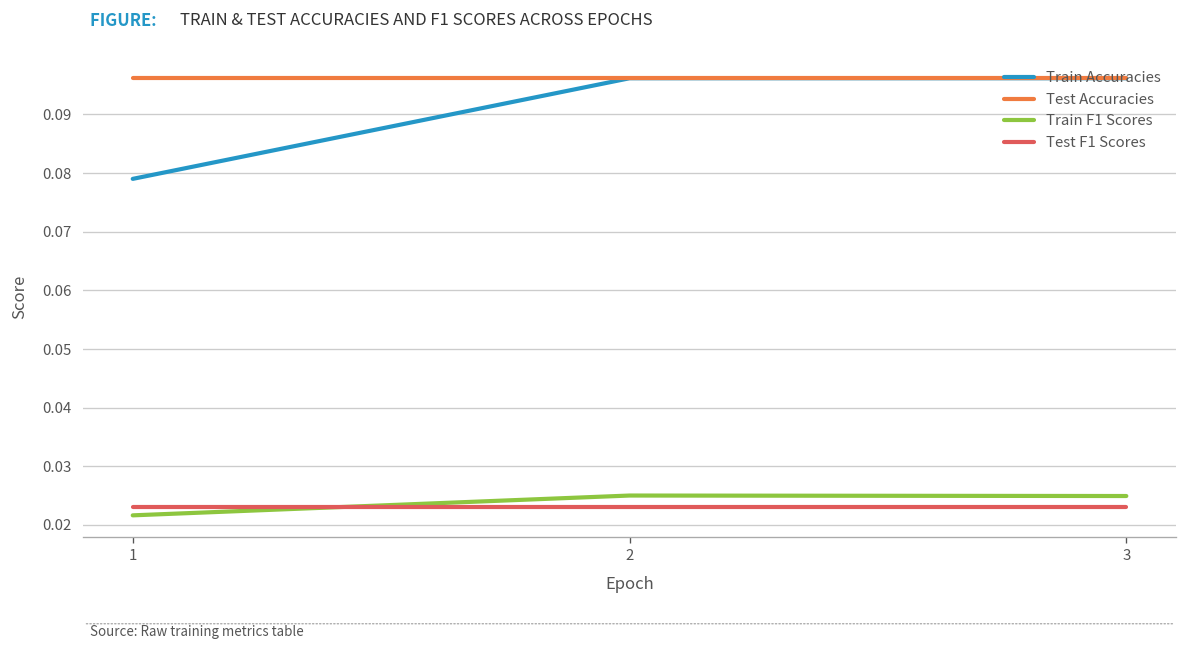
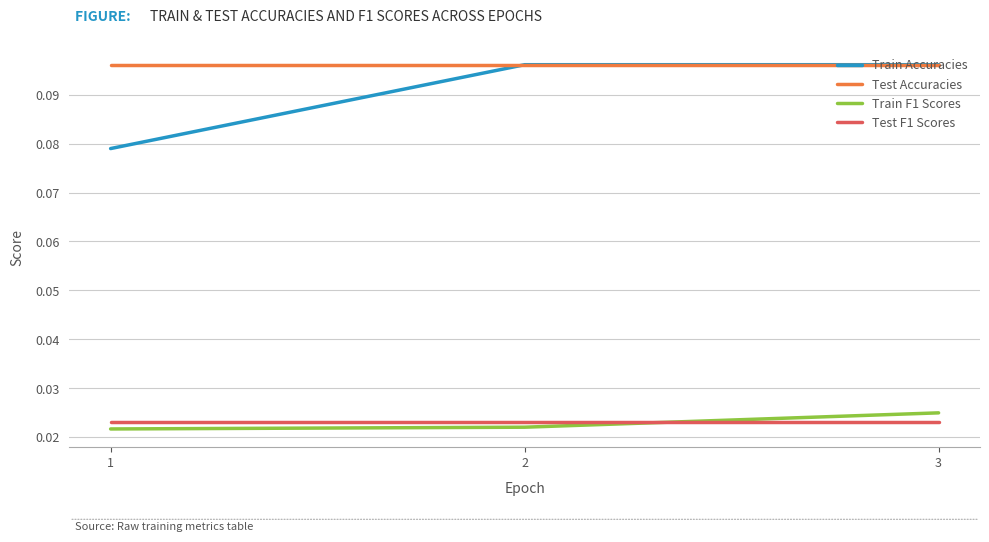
Train F1 Scores, 2: 0.025 -> 0.022
